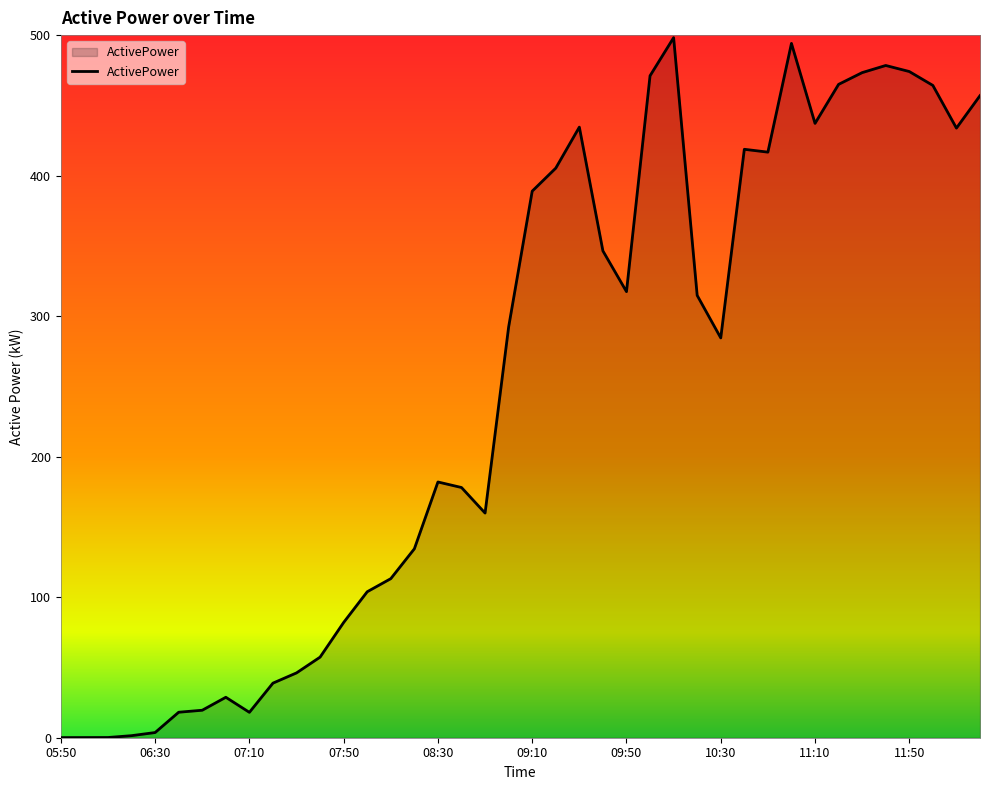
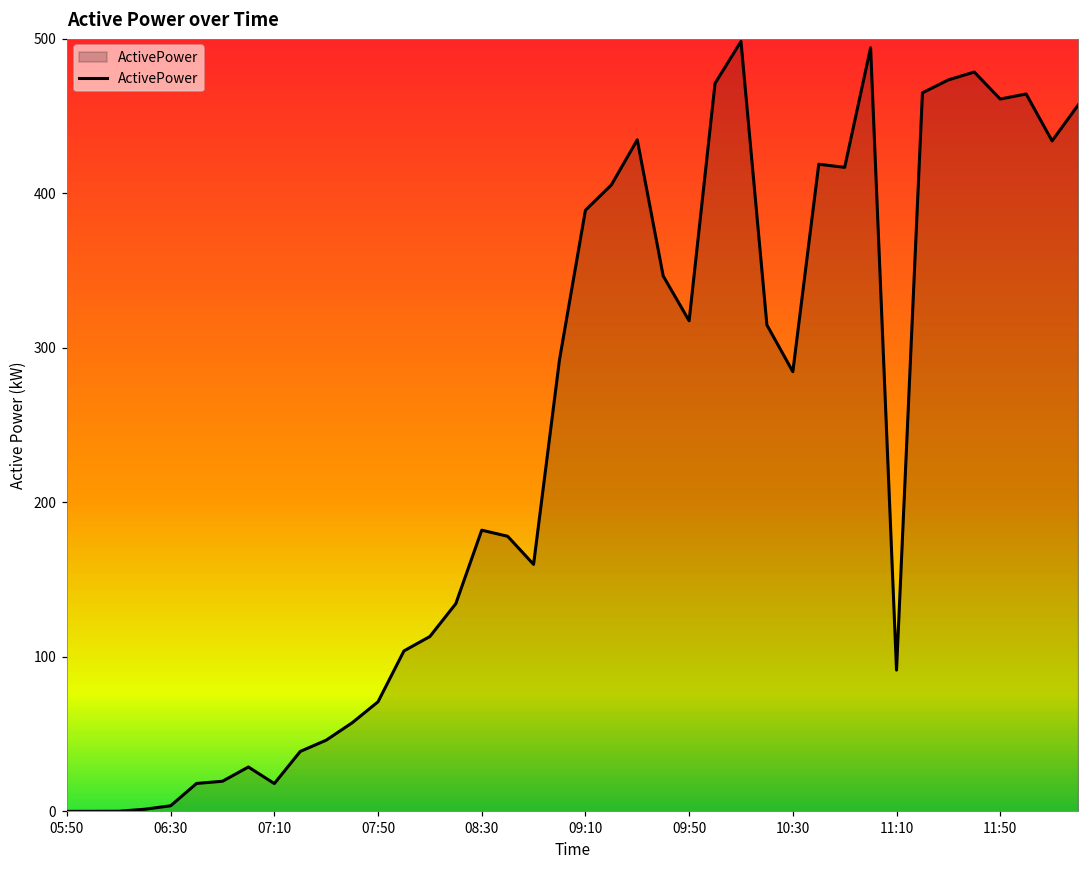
07:50: 82 -> 71
11:10: 437 -> 91
11:50: 474 -> 461
